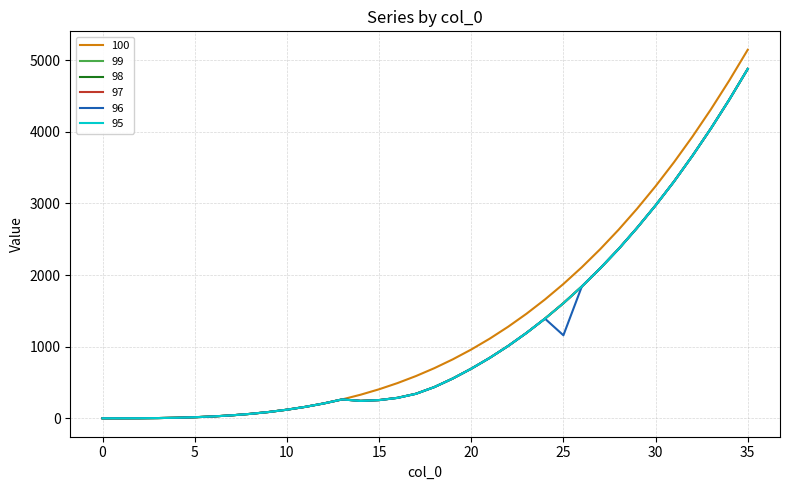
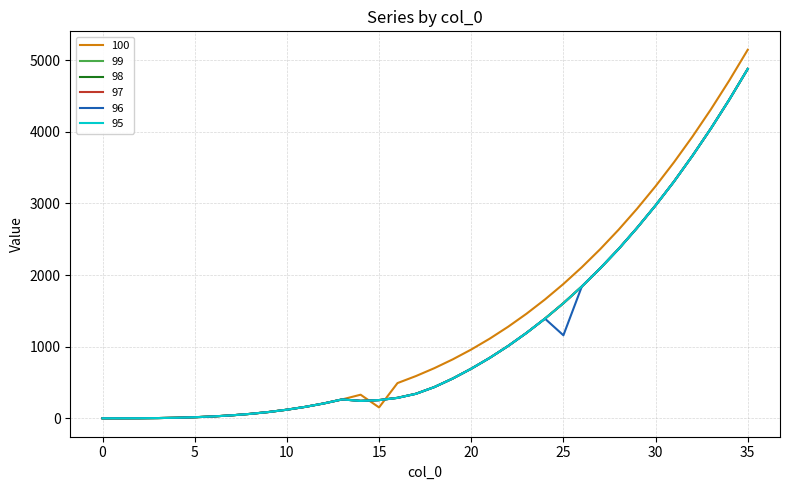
100, 15: 400 -> 200
